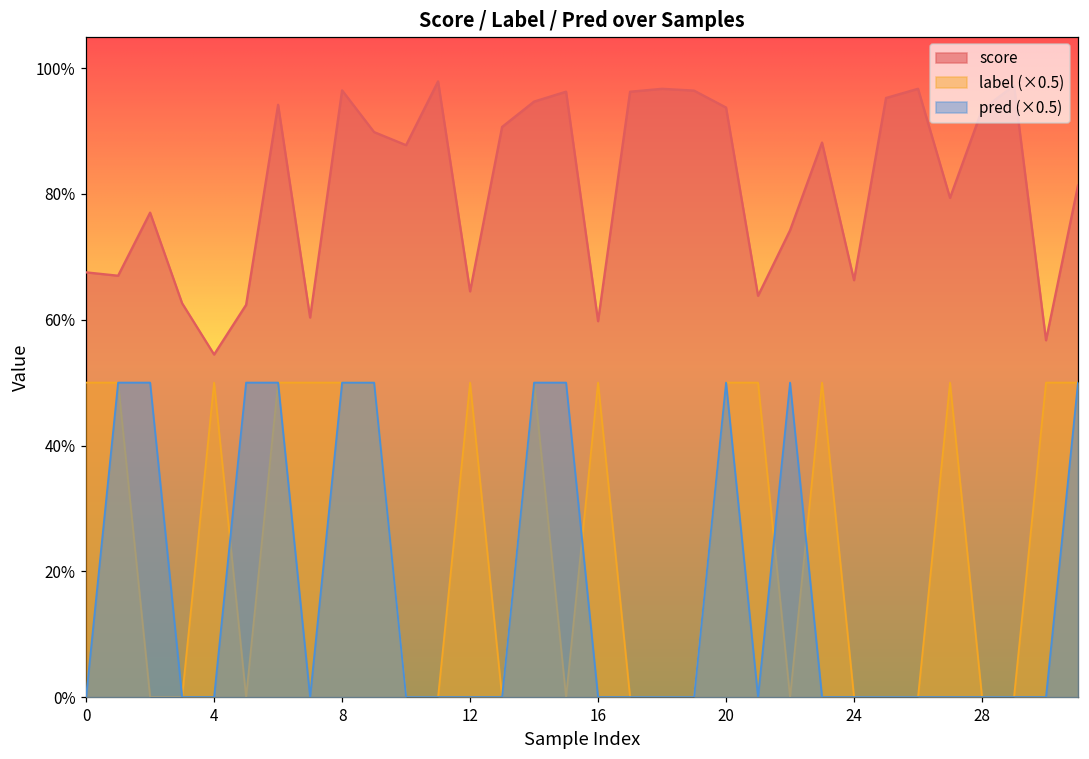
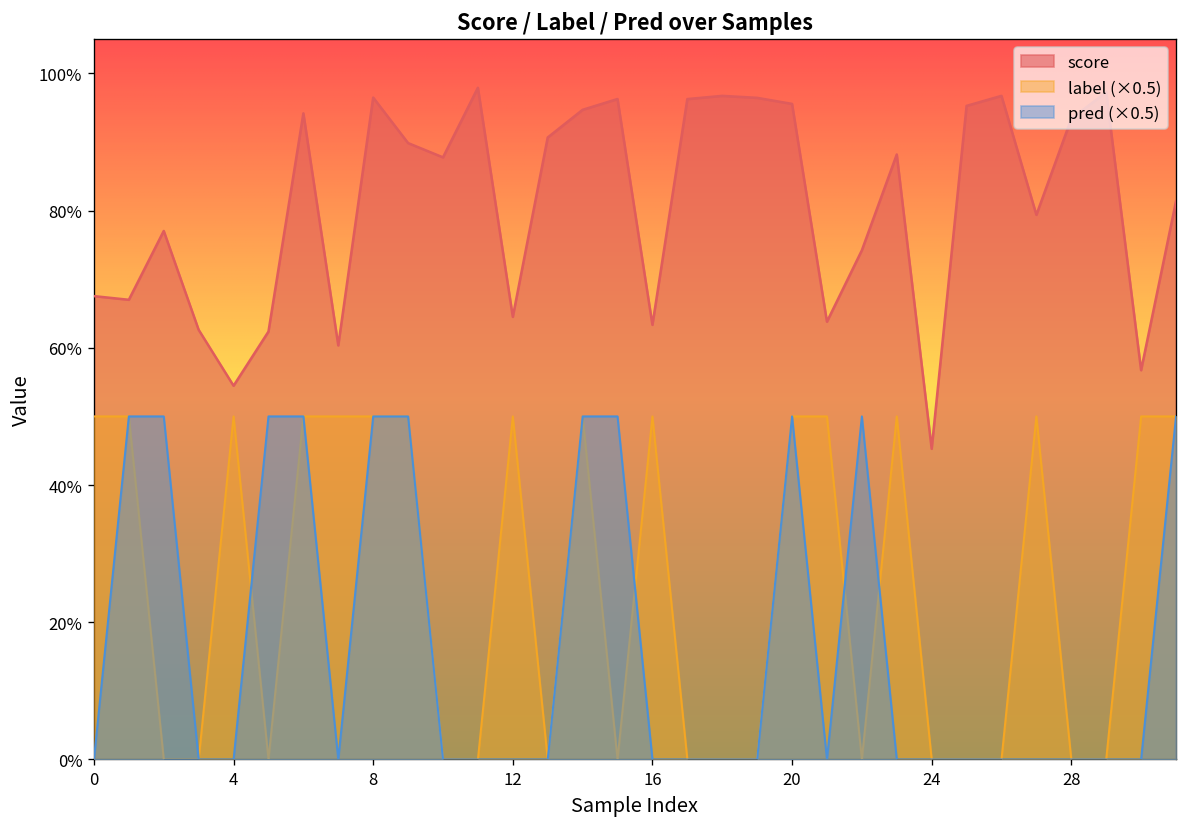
score, 16: 60% -> 63%
score, 20: 94% -> 96%
score, 24: 66% -> 45%
